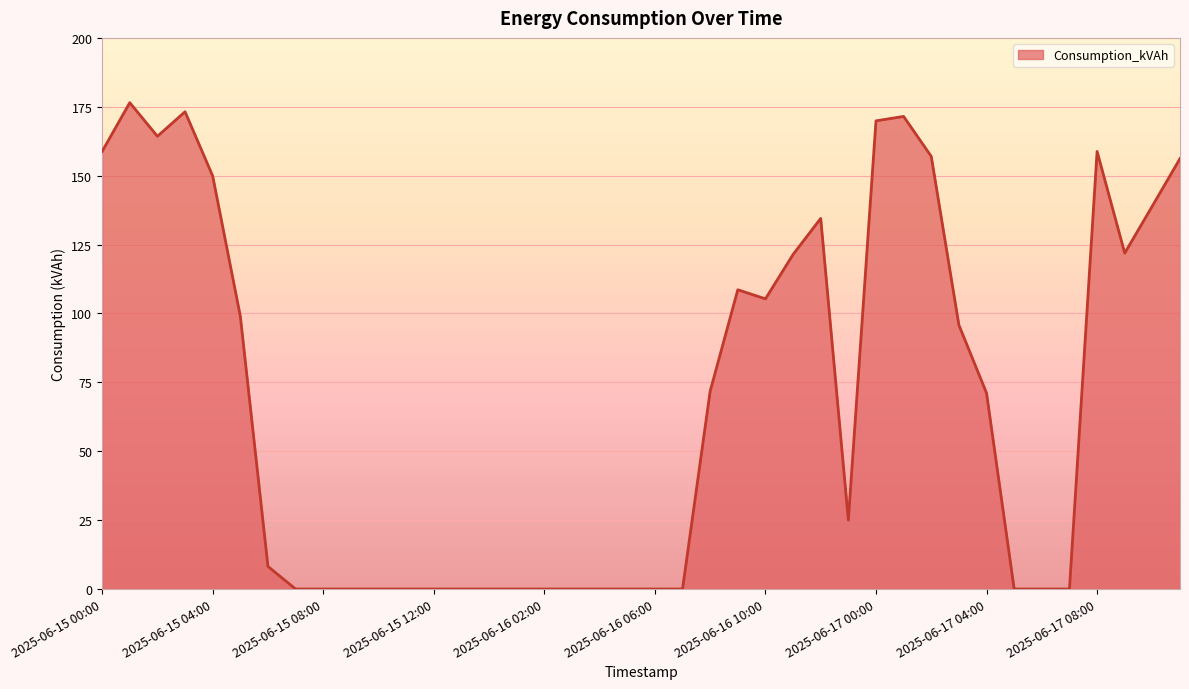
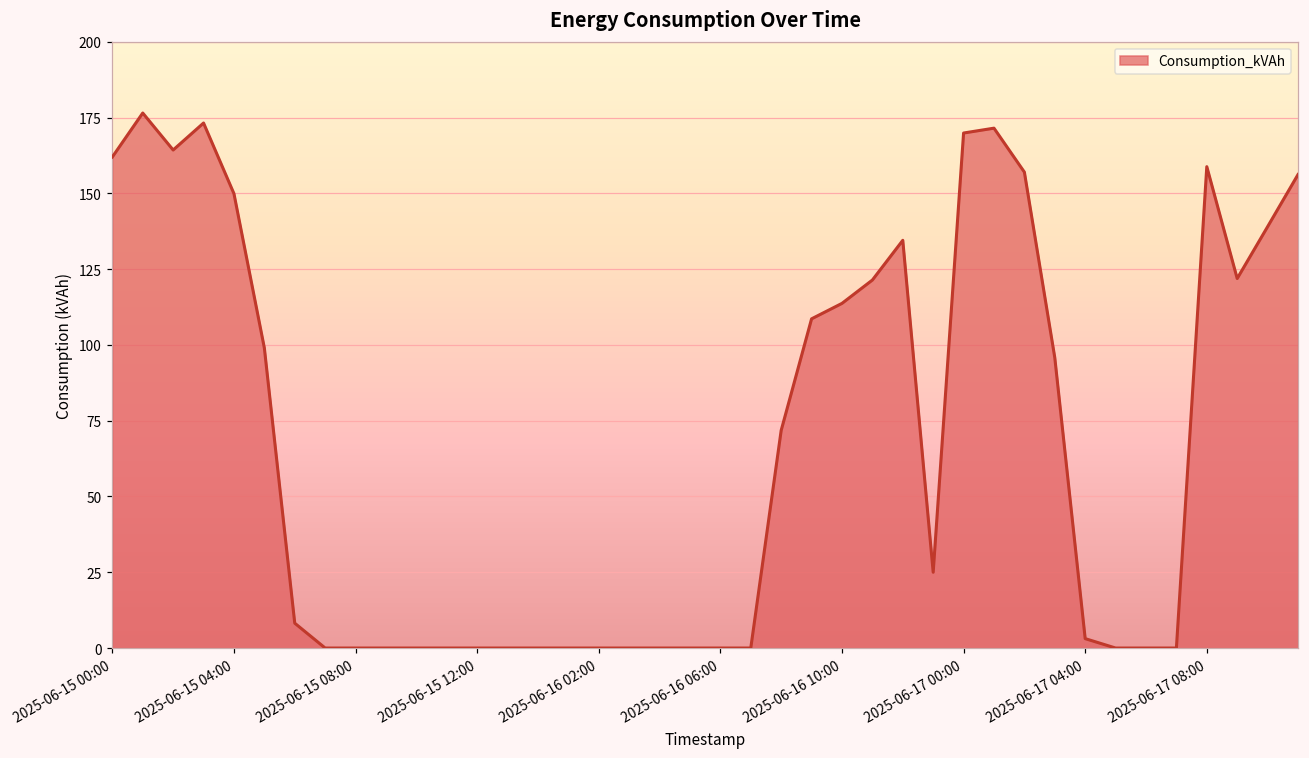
2025-06-15 00:00: 159 -> 162
2025-06-16 10:00: 105 -> 114
2025-06-17 04:00: 71 -> 3
